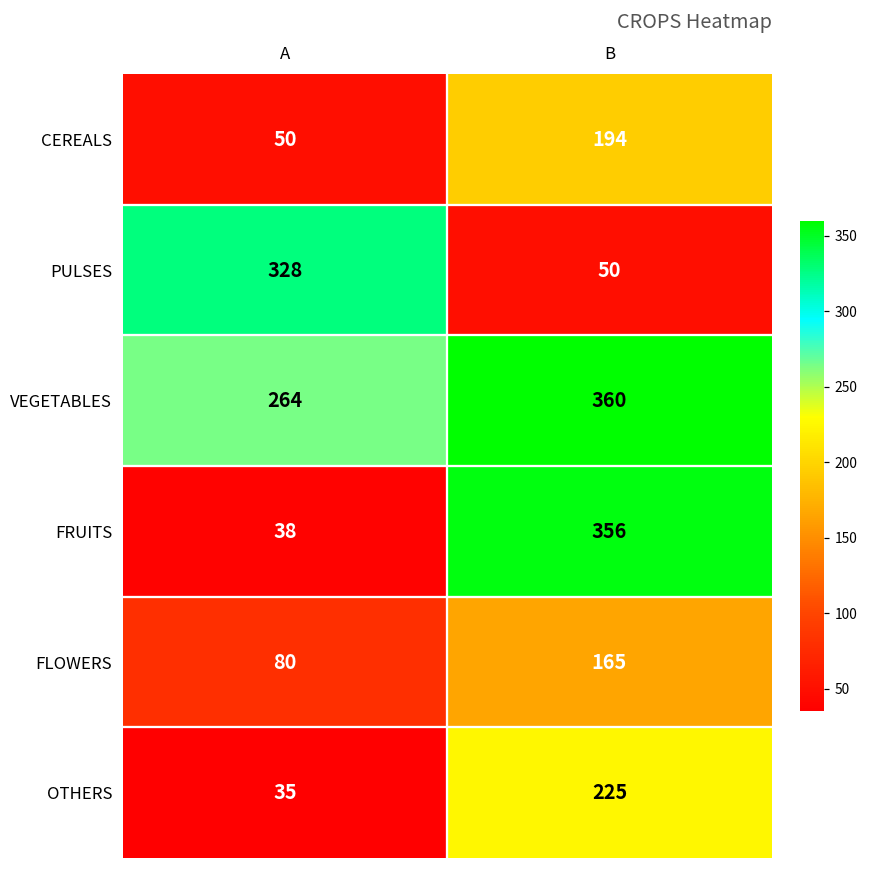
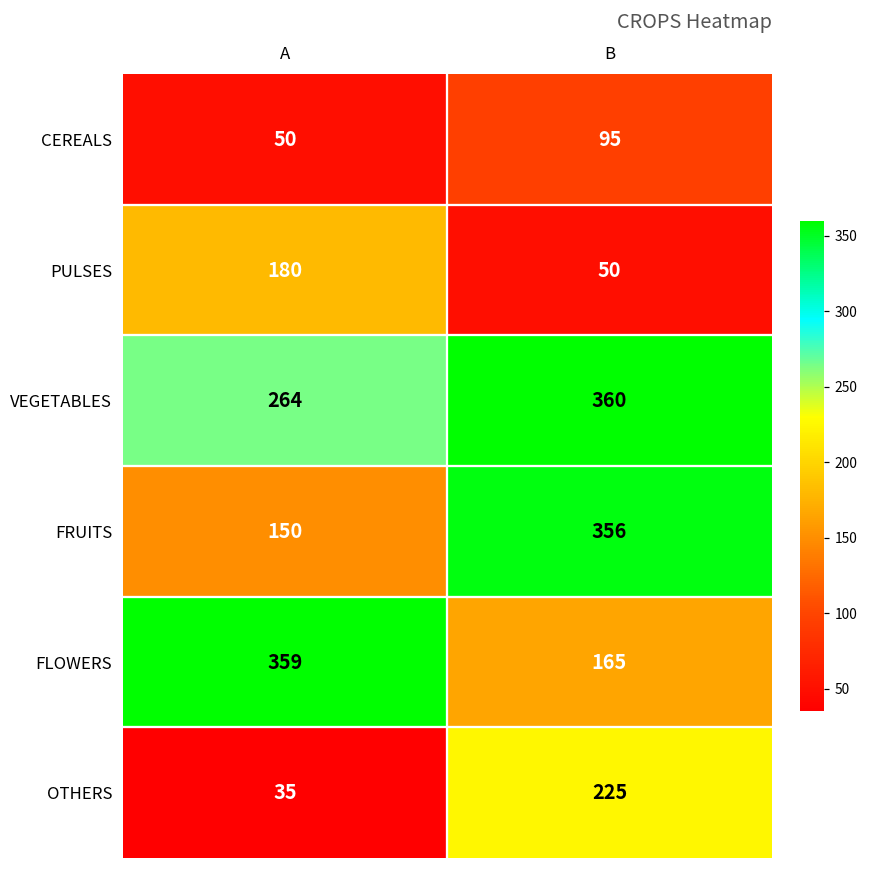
CEREALS, B: 194 -> 95
PULSES, A: 328 -> 180
FRUITS, A: 38 -> 150
FLOWERS, A: 80 -> 359
